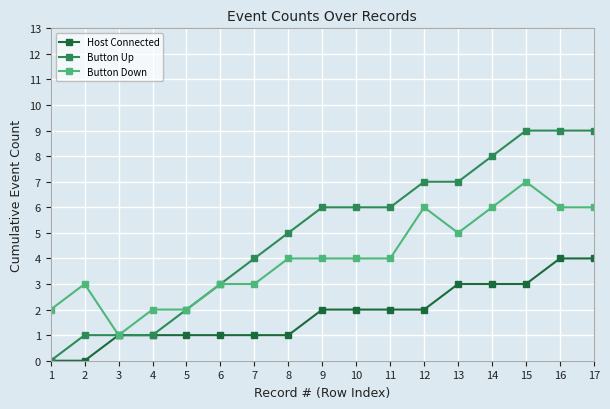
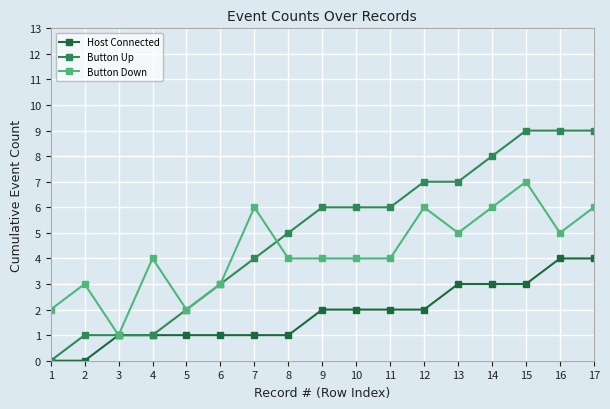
Button Down, 4: 2 -> 4
Button Down, 7: 3 -> 6
Button Down, 16: 6 -> 5
